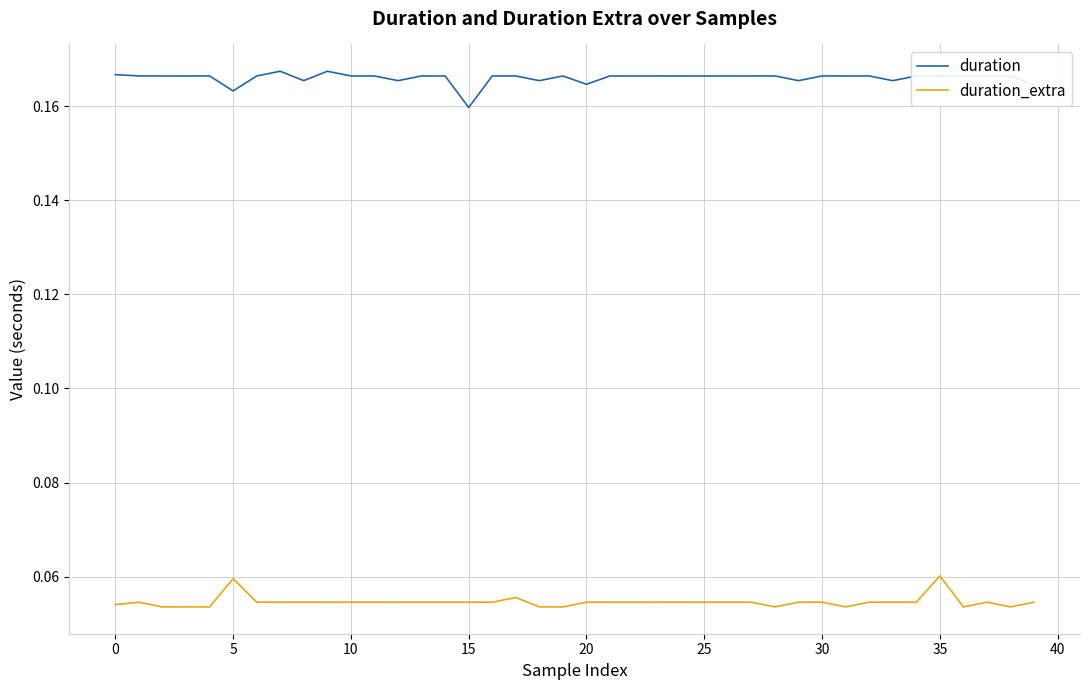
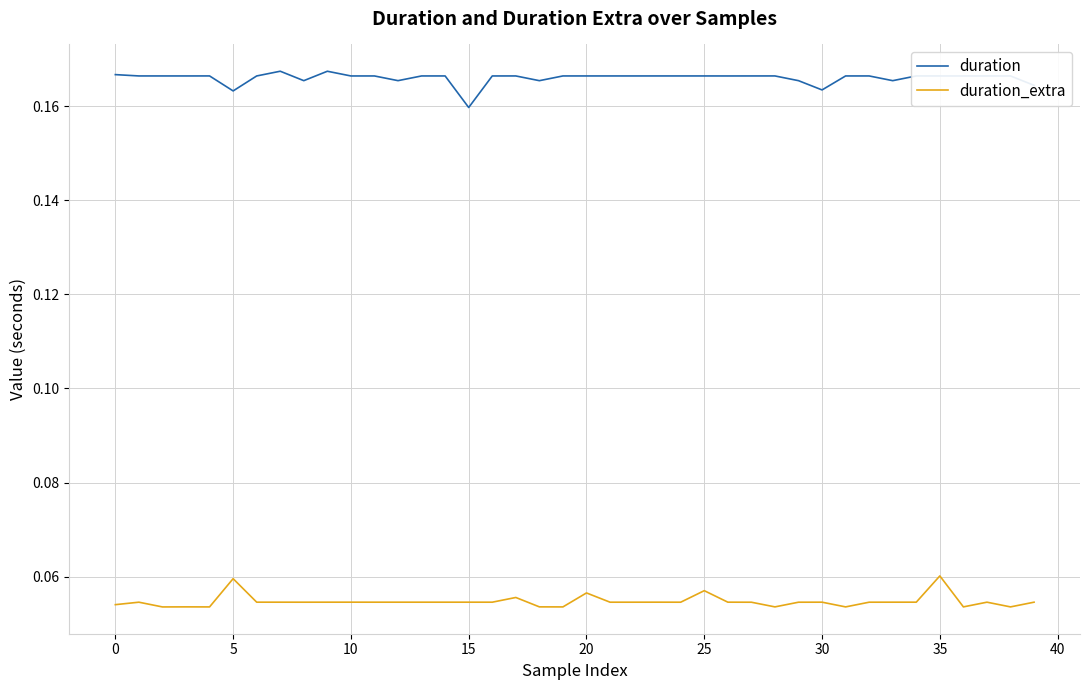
duration, 20: 0.165 -> 0.166
duration_extra, 20: 0.055 -> 0.057
duration_extra, 25: 0.055 -> 0.057
duration, 30: 0.166 -> 0.163
